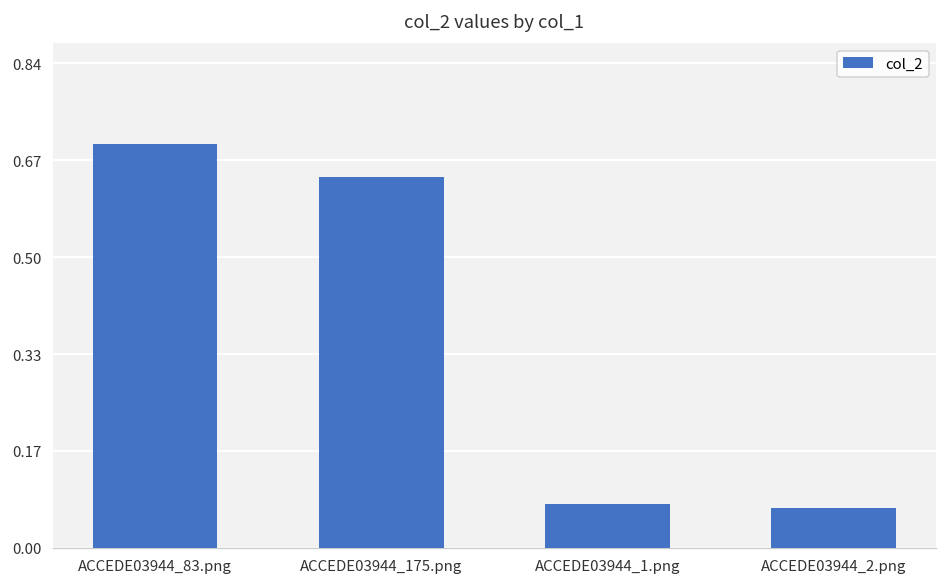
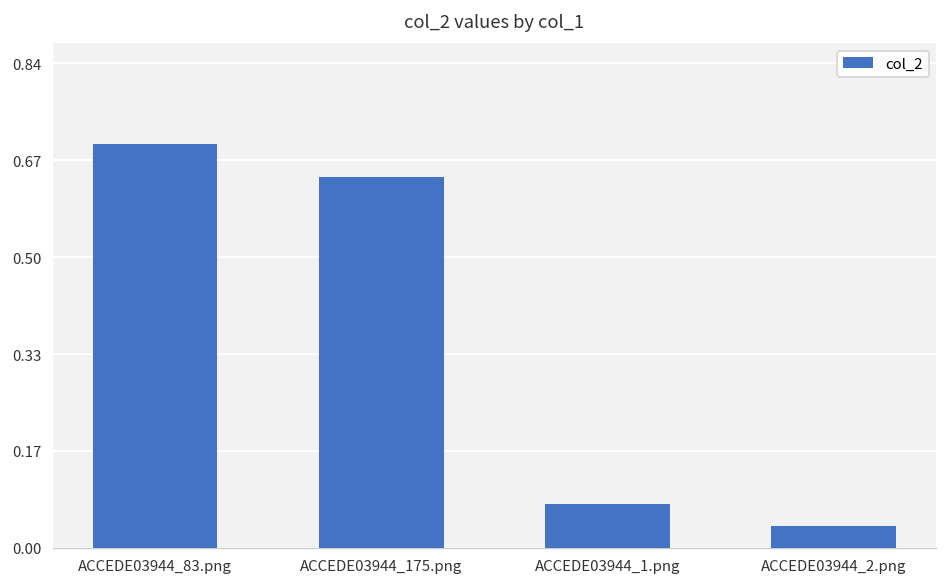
ACCEDE03944_2.png: 0.07 -> 0.04
